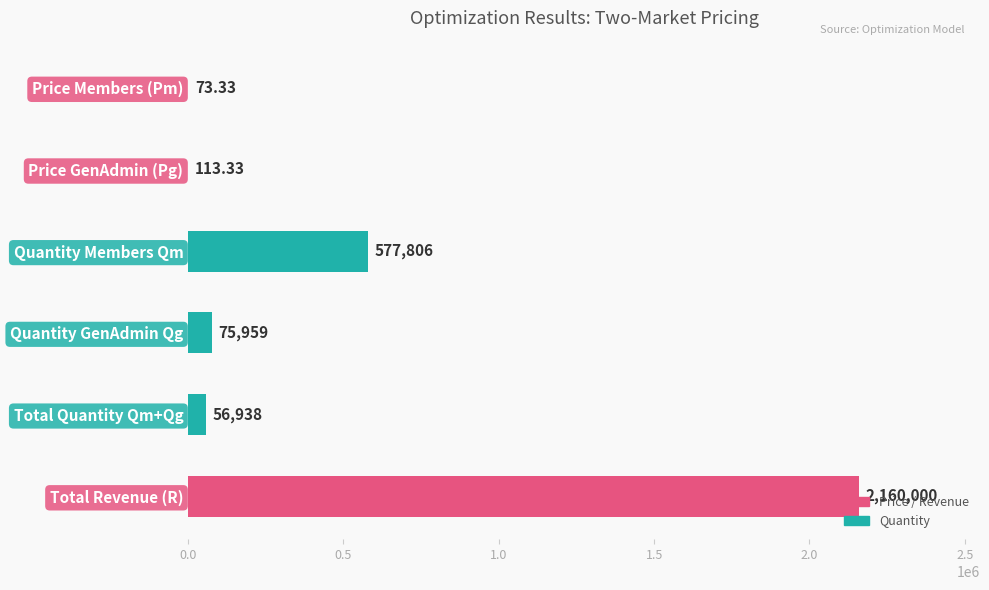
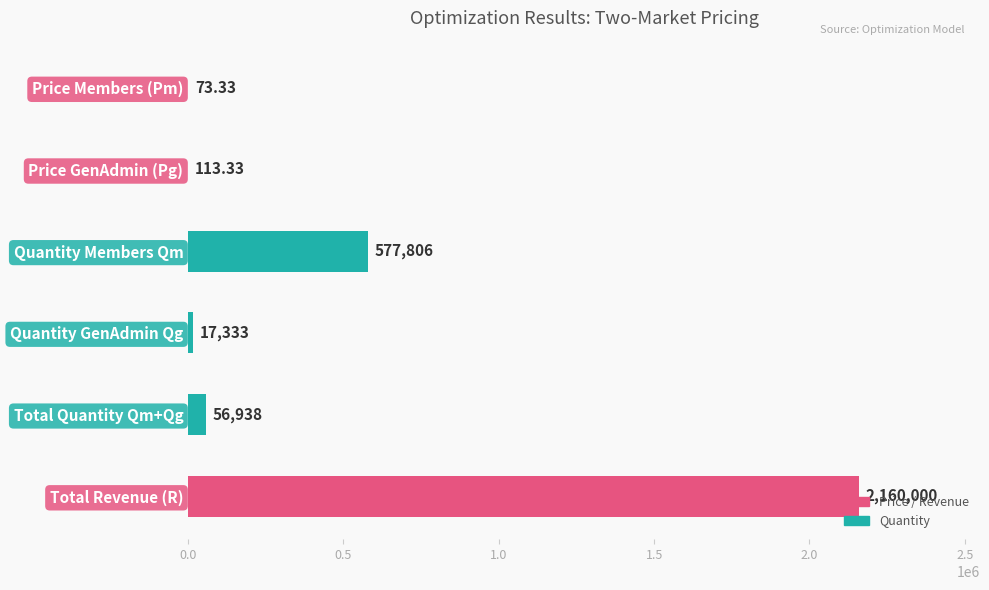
Quantity GenAdmin Qg: 75,959 -> 17,333
